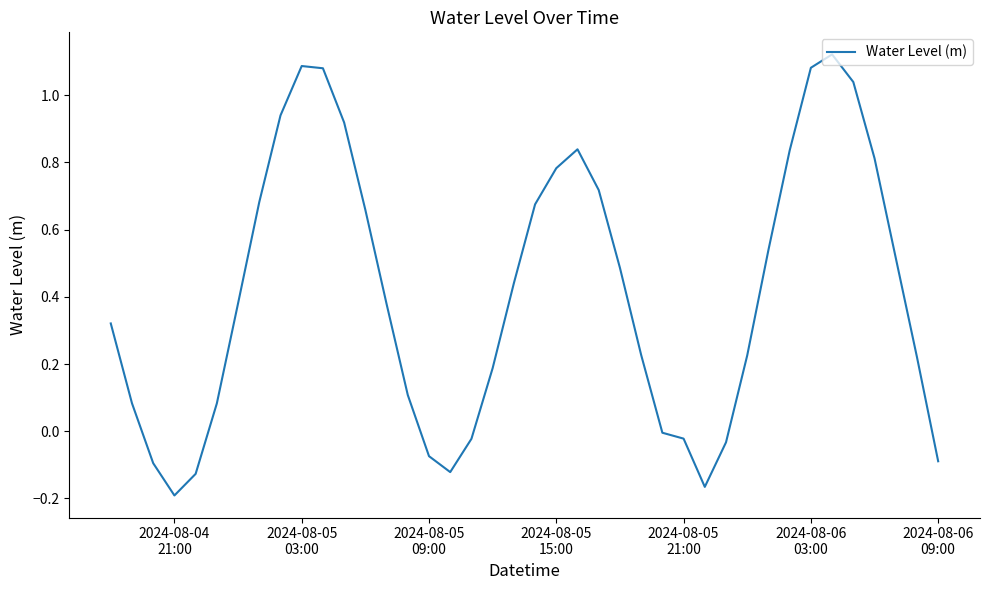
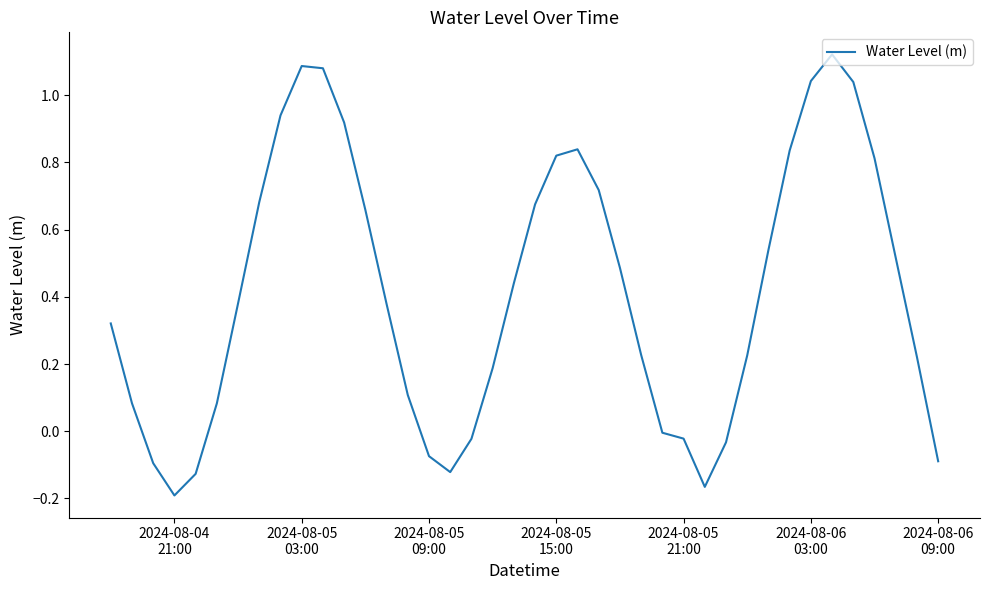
2024-08-05 15:00: 0.78 -> 0.82
2024-08-06 03:00: 1.08 -> 1.04
